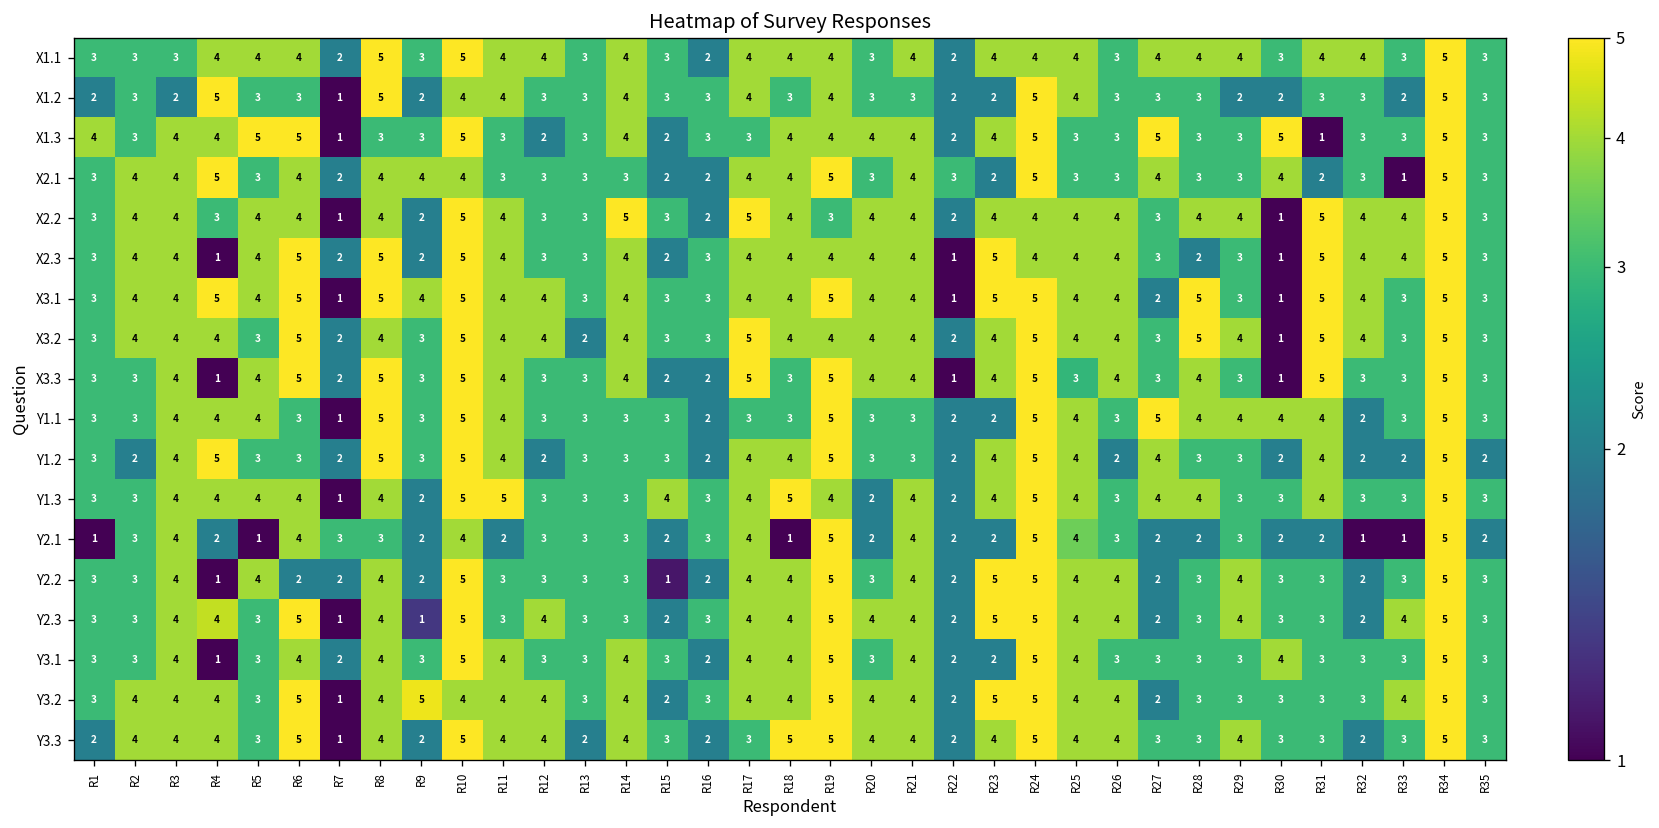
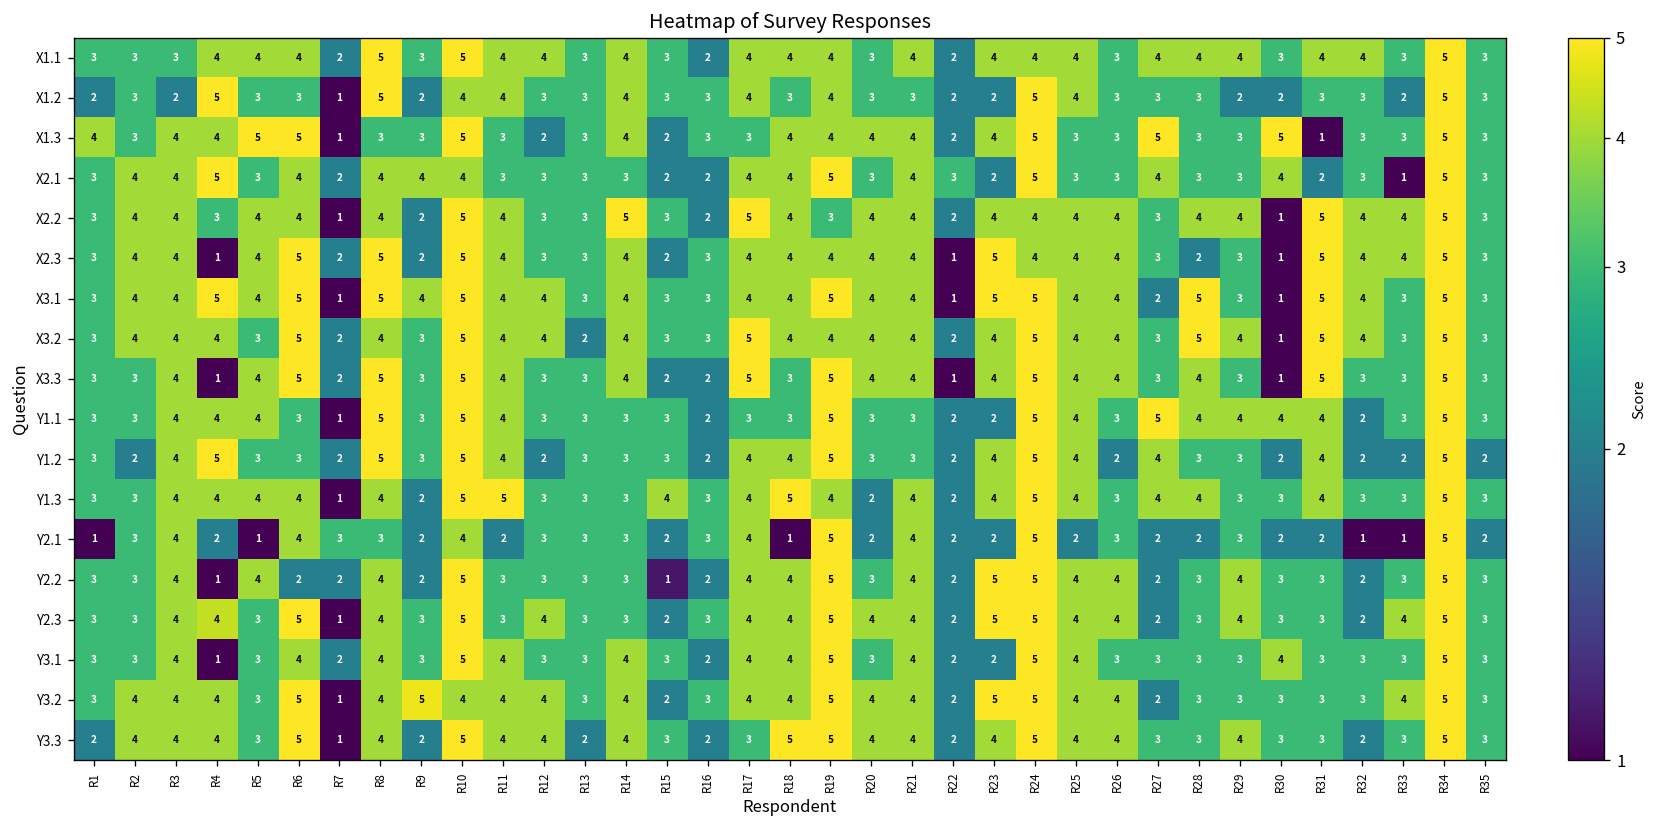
X3.3, R25: 3 -> 4
Y2.1, R25: 4 -> 2
Y2.3, R9: 1 -> 3
